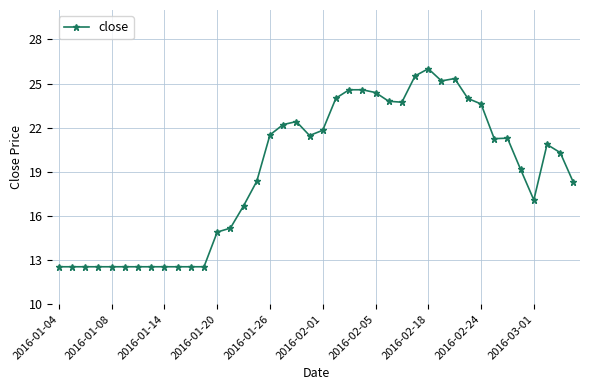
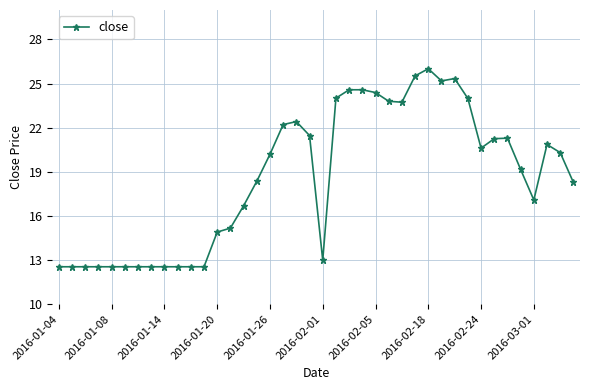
2016-01-26: 21.5 -> 20.2
2016-02-01: 21.8 -> 13.0
2016-02-24: 23.6 -> 20.6
